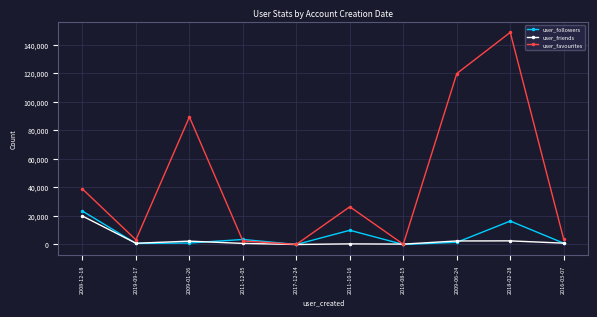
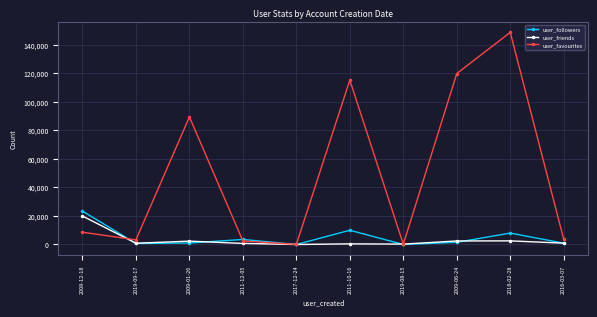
user_favourites, 2008-12-18: 39,000 -> 9,000
user_favourites, 2011-10-16: 26,000 -> 115,000
user_followers, 2018-02-28: 16,000 -> 8,000
